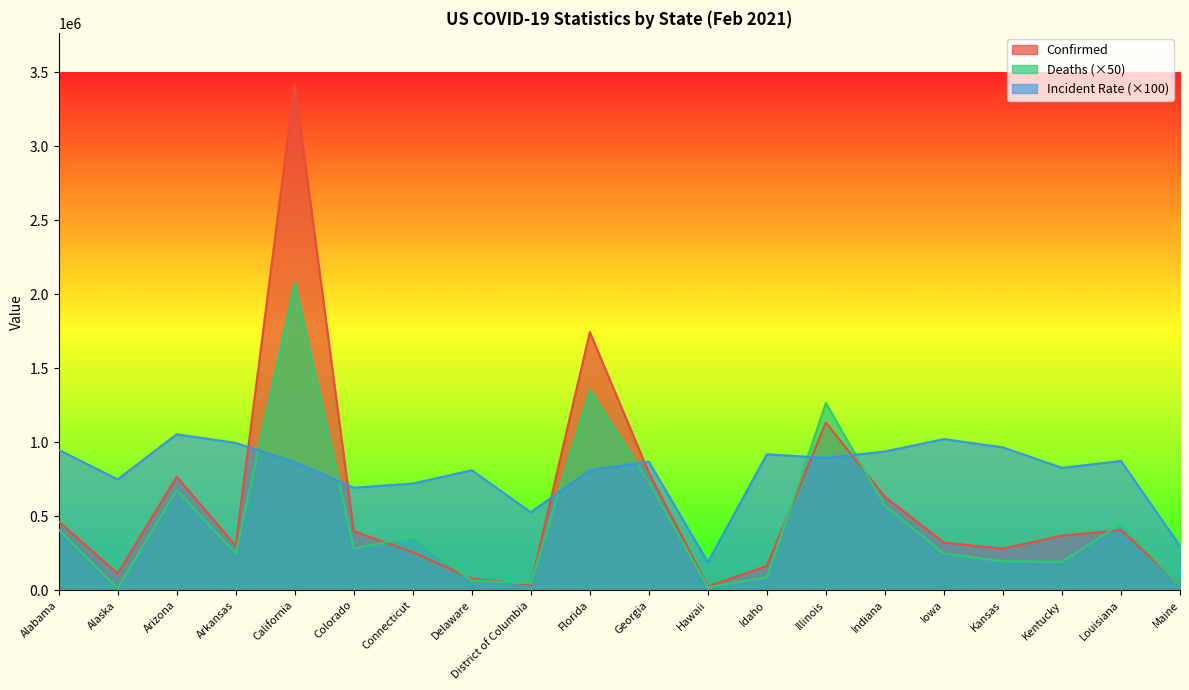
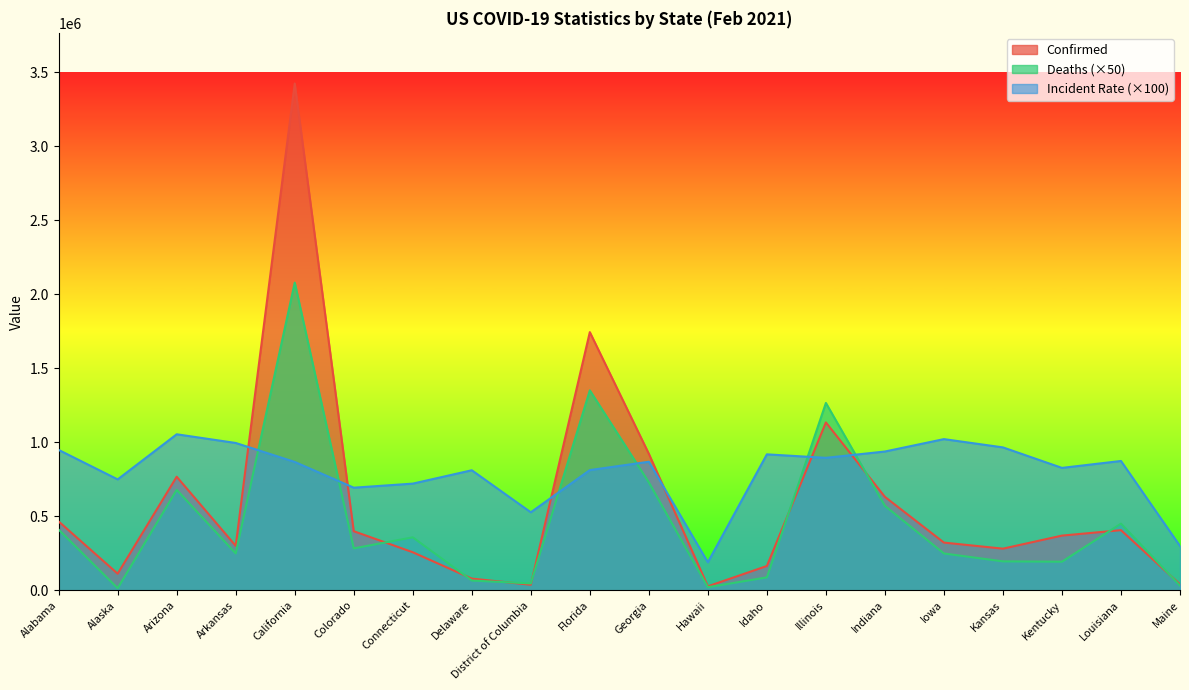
Confirmed, Georgia: 800000 -> 920000
